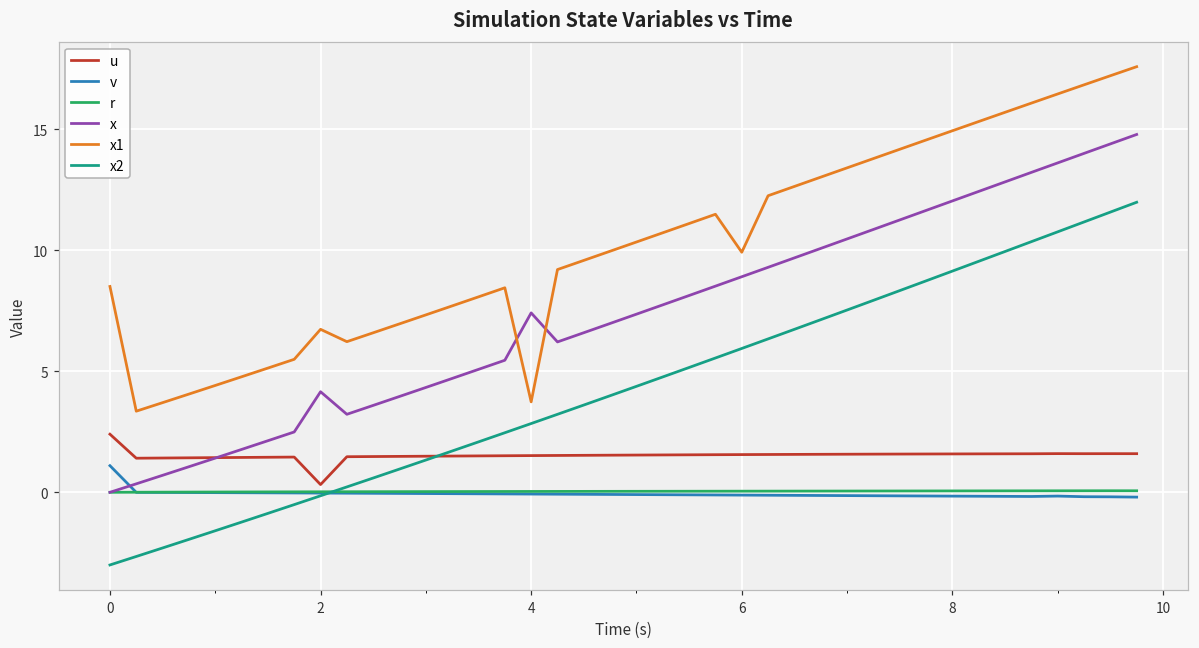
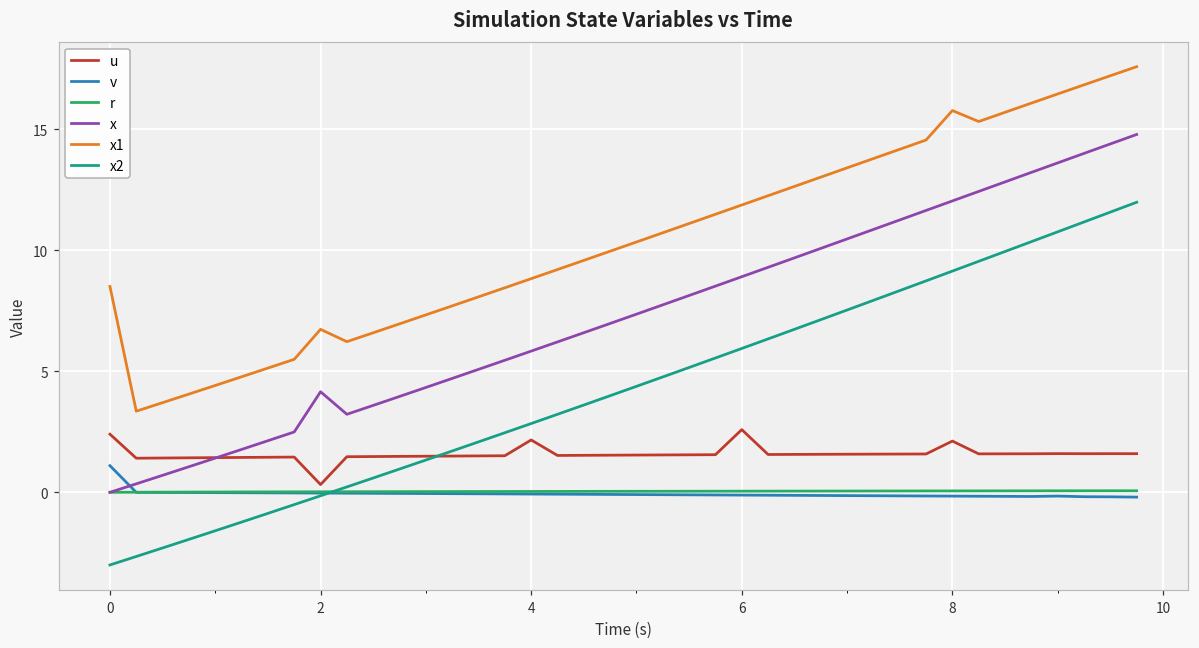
u, 4: 1.5 -> 2.2
x, 4: 7.4 -> 5.8
x1, 4: 3.7 -> 8.8
u, 6: 1.6 -> 2.6
x1, 6: 9.9 -> 11.9
u, 8: 1.6 -> 2.1
x1, 8: 14.9 -> 15.8
